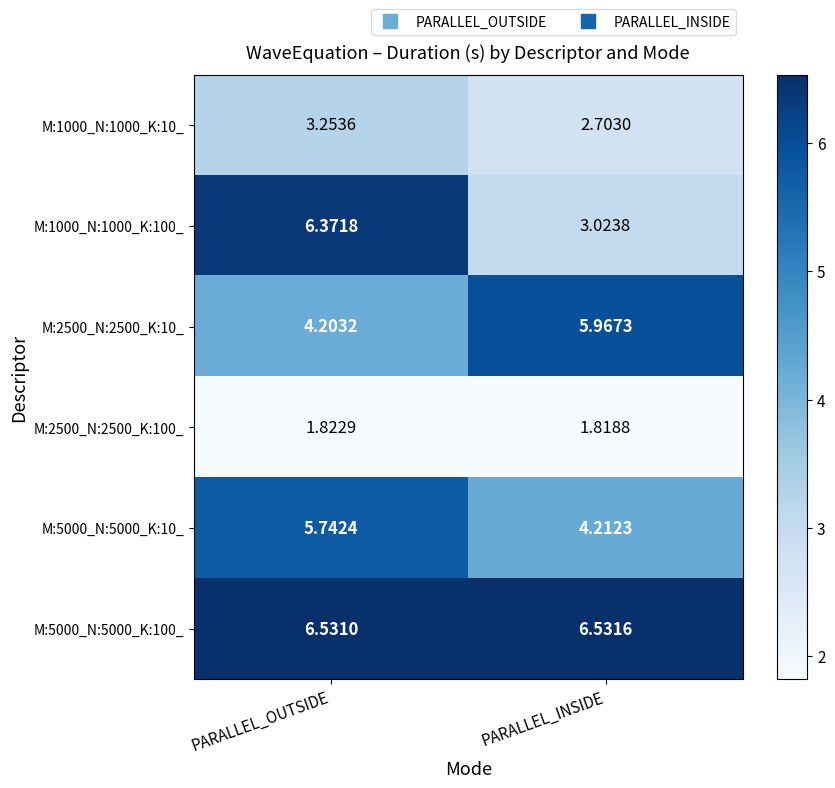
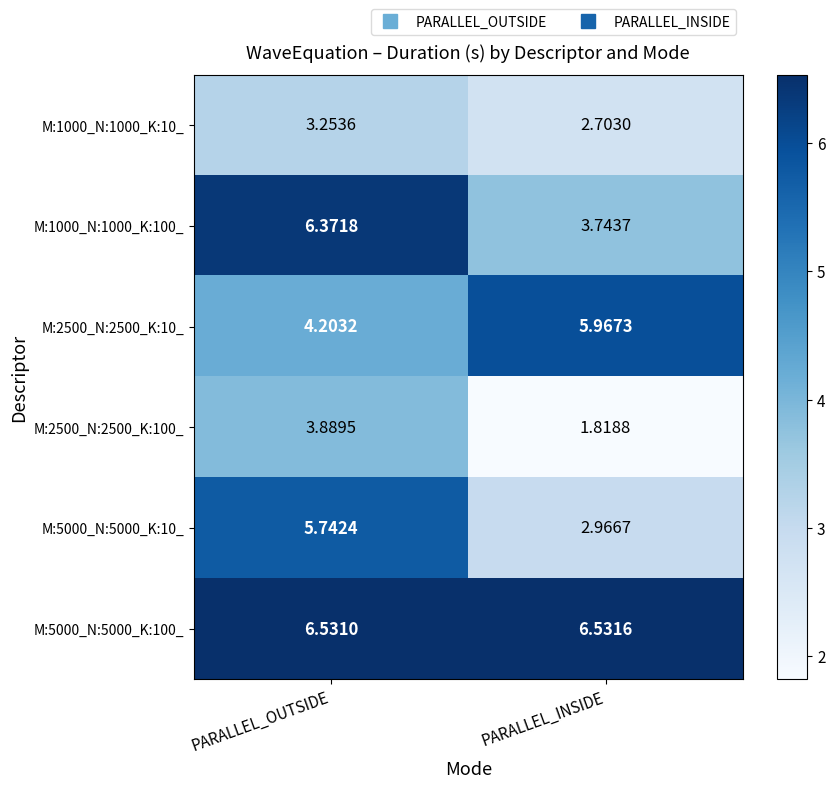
M:1000_N:1000_K:100_, PARALLEL_INSIDE: 3.0238 -> 3.7437
M:2500_N:2500_K:100_, PARALLEL_OUTSIDE: 1.8229 -> 3.8895
M:5000_N:5000_K:10_, PARALLEL_INSIDE: 4.2123 -> 2.9667
